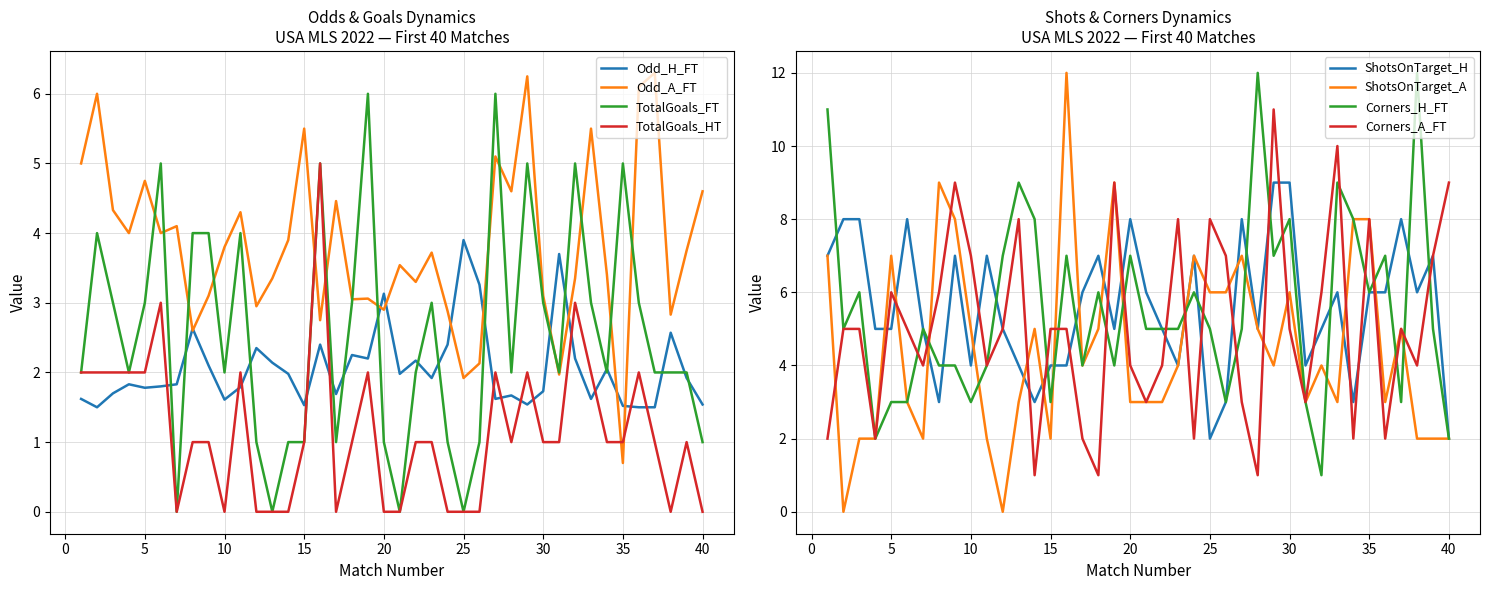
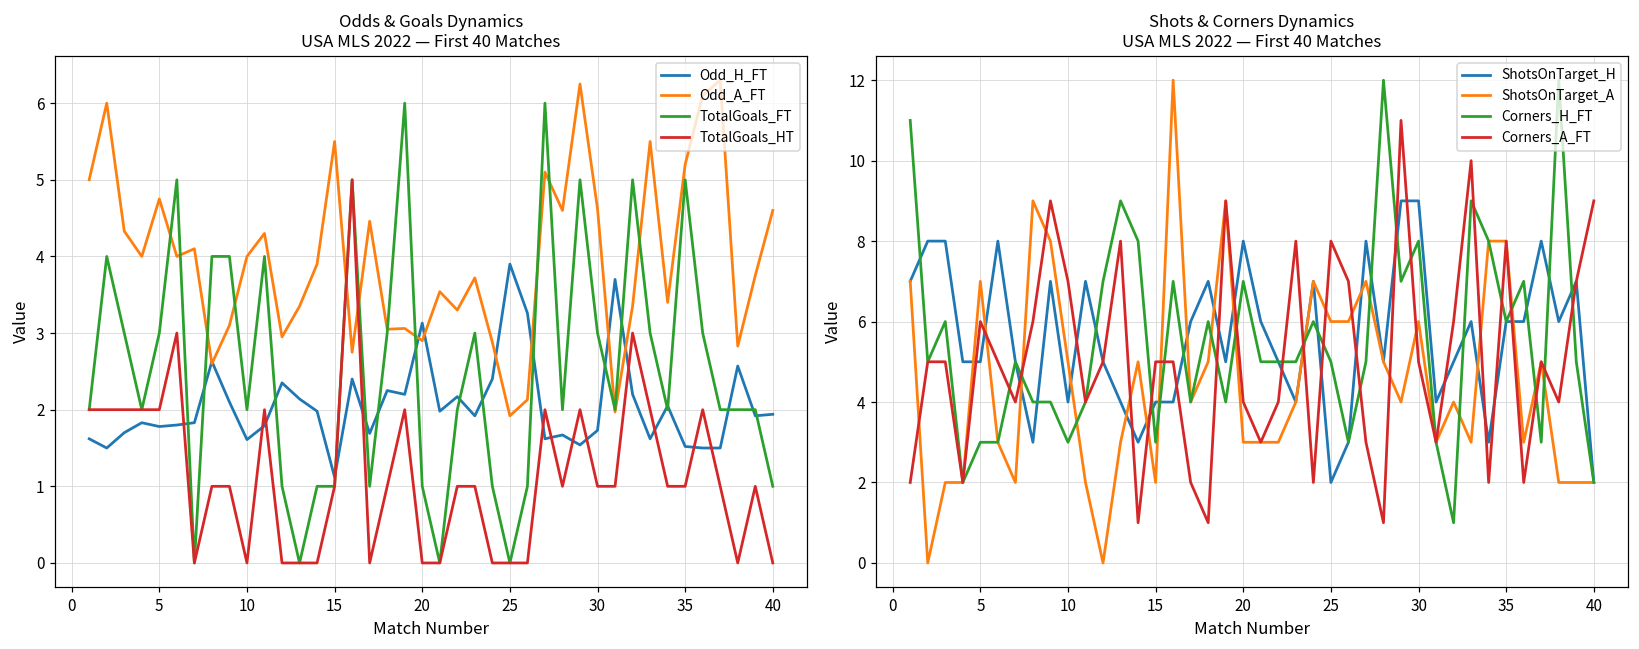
Odds & Goals Dynamics USA MLS 2022 — First 40 Matches, Odd_A_FT, 10: 3.8 -> 4.0
Odds & Goals Dynamics USA MLS 2022 — First 40 Matches, Odd_H_FT, 15: 1.5 -> 1.1
Odds & Goals Dynamics USA MLS 2022 — First 40 Matches, Odd_A_FT, 30: 3.1 -> 4.6
Odds & Goals Dynamics USA MLS 2022 — First 40 Matches, Odd_A_FT, 35: 0.7 -> 5.2
Odds & Goals Dynamics USA MLS 2022 — First 40 Matches, Odd_H_FT, 40: 1.5 -> 1.9
